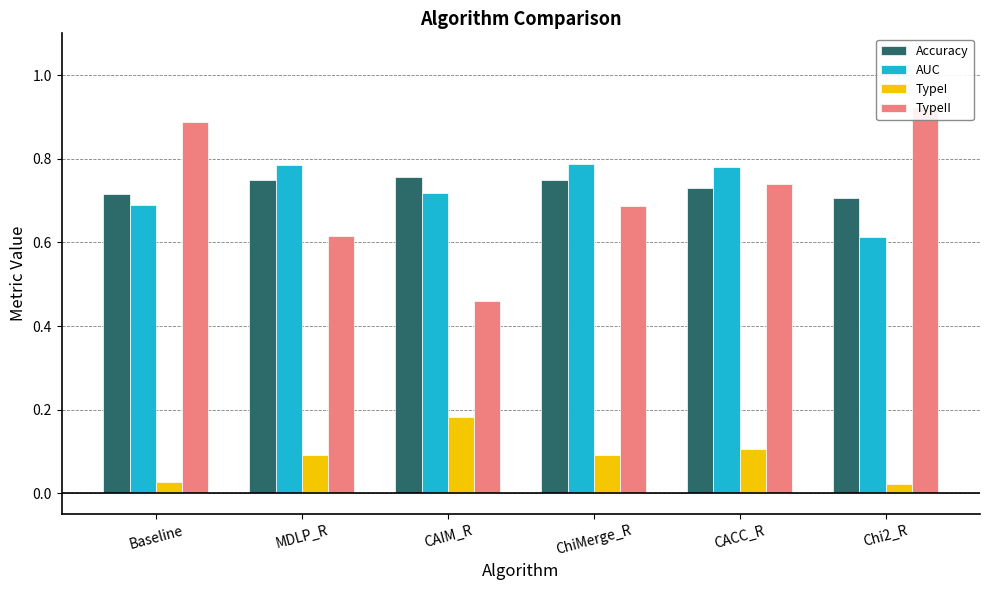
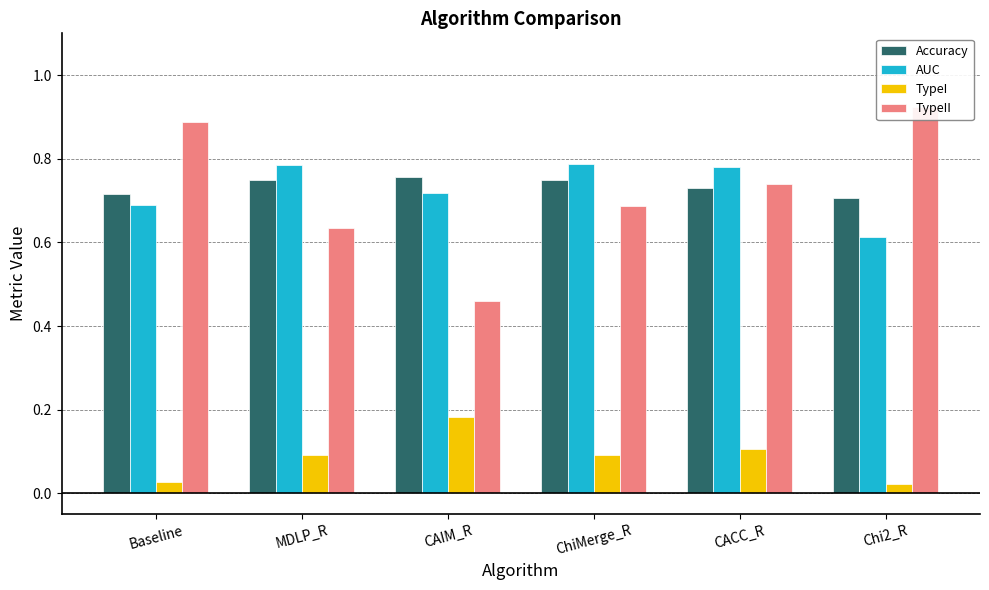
TypeII, MDLP_R: 0.62 -> 0.64
